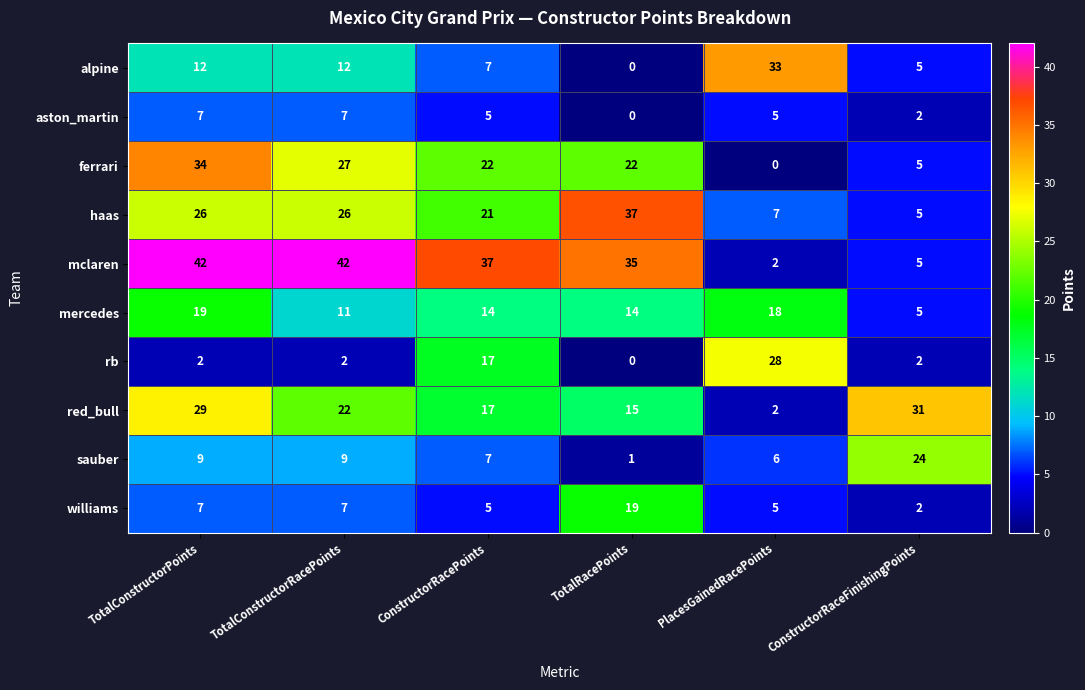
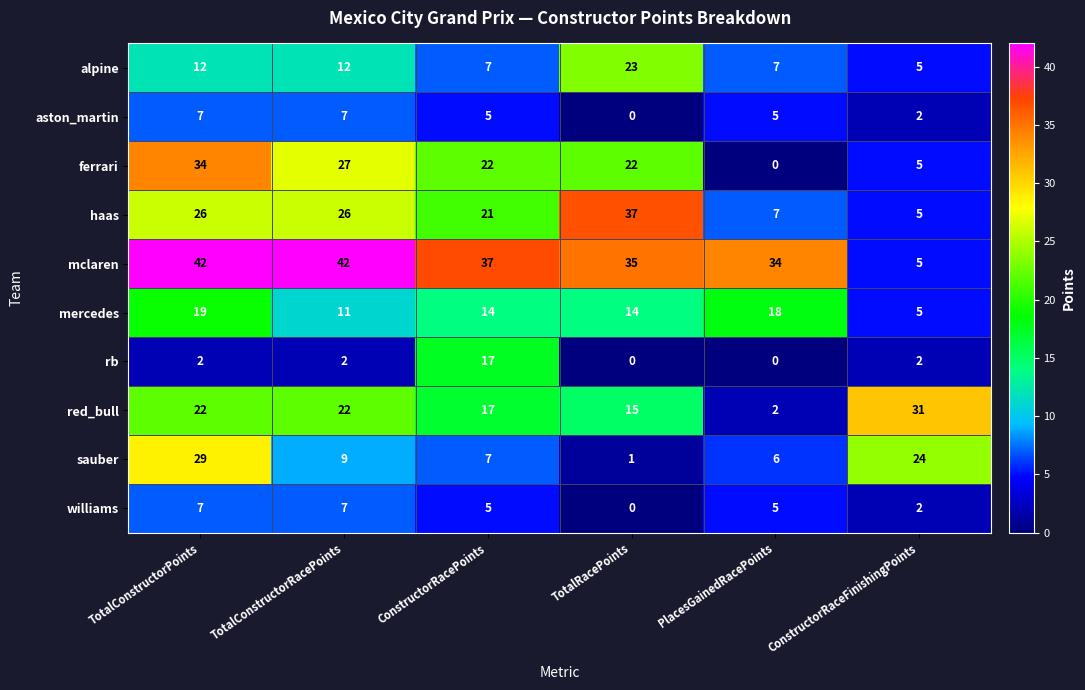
alpine, TotalRacePoints: 0 -> 23
alpine, PlacesGainedRacePoints: 33 -> 7
mclaren, PlacesGainedRacePoints: 2 -> 34
rb, PlacesGainedRacePoints: 28 -> 0
red_bull, TotalConstructorPoints: 29 -> 22
sauber, TotalConstructorPoints: 9 -> 29
williams, TotalRacePoints: 19 -> 0
